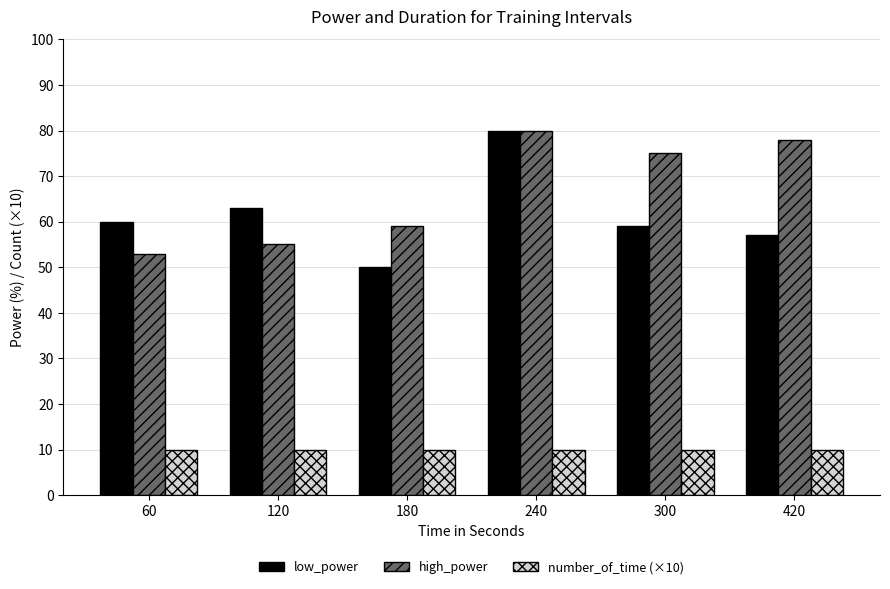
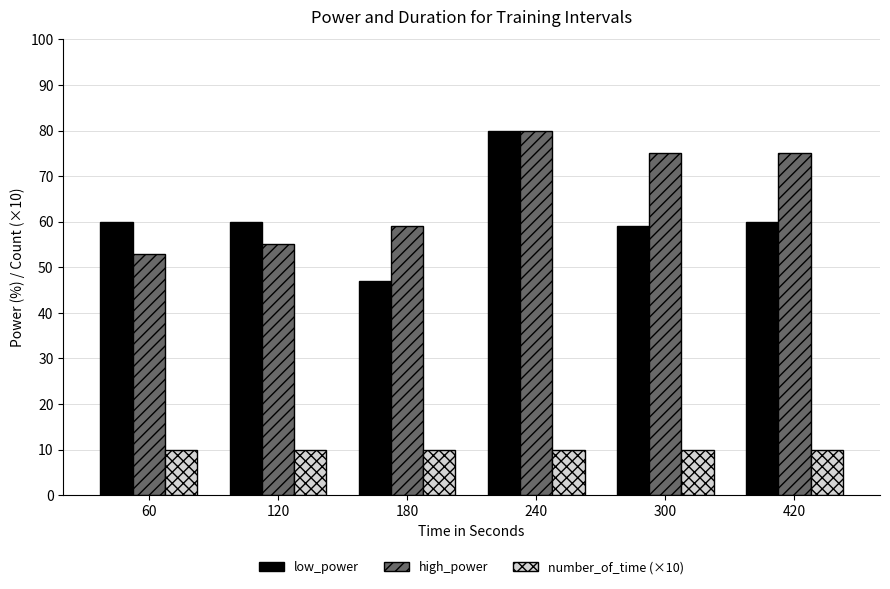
low_power, 120: 63 -> 60
low_power, 180: 50 -> 47
low_power, 420: 57 -> 60
high_power, 420: 78 -> 75
